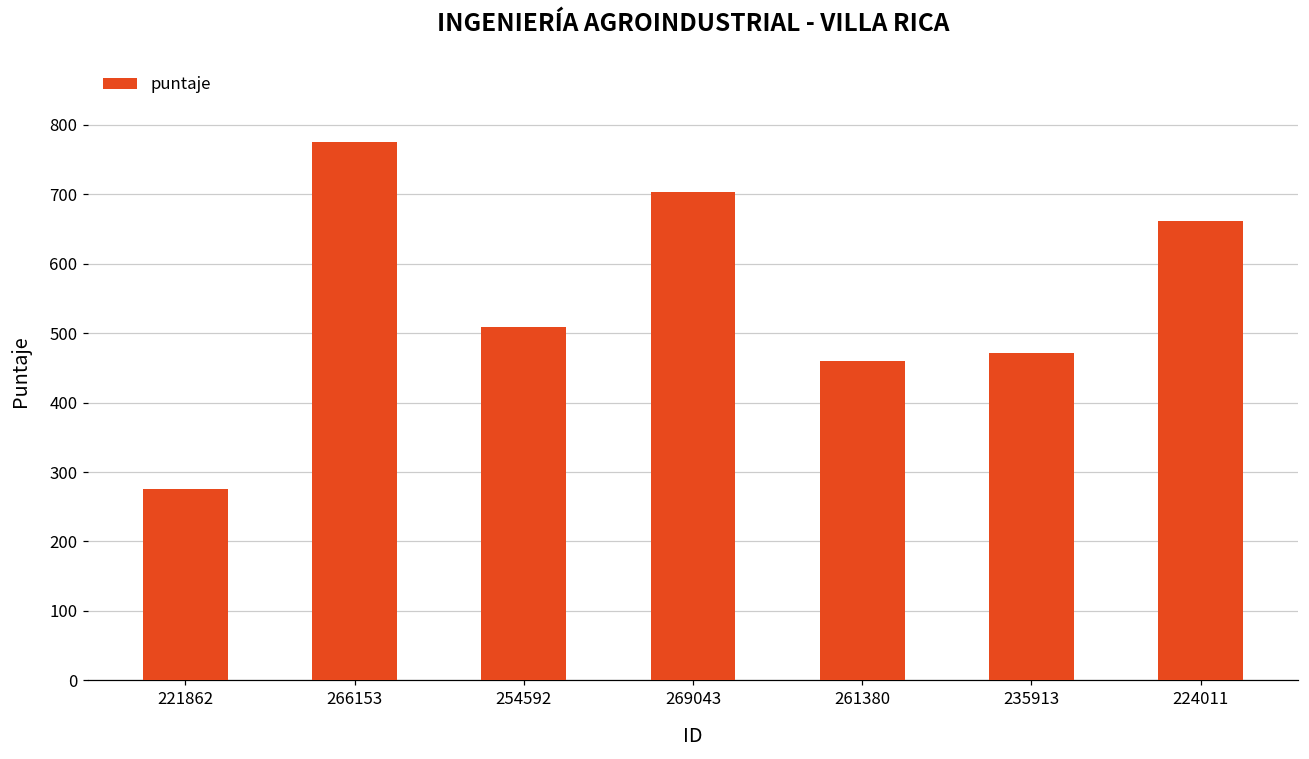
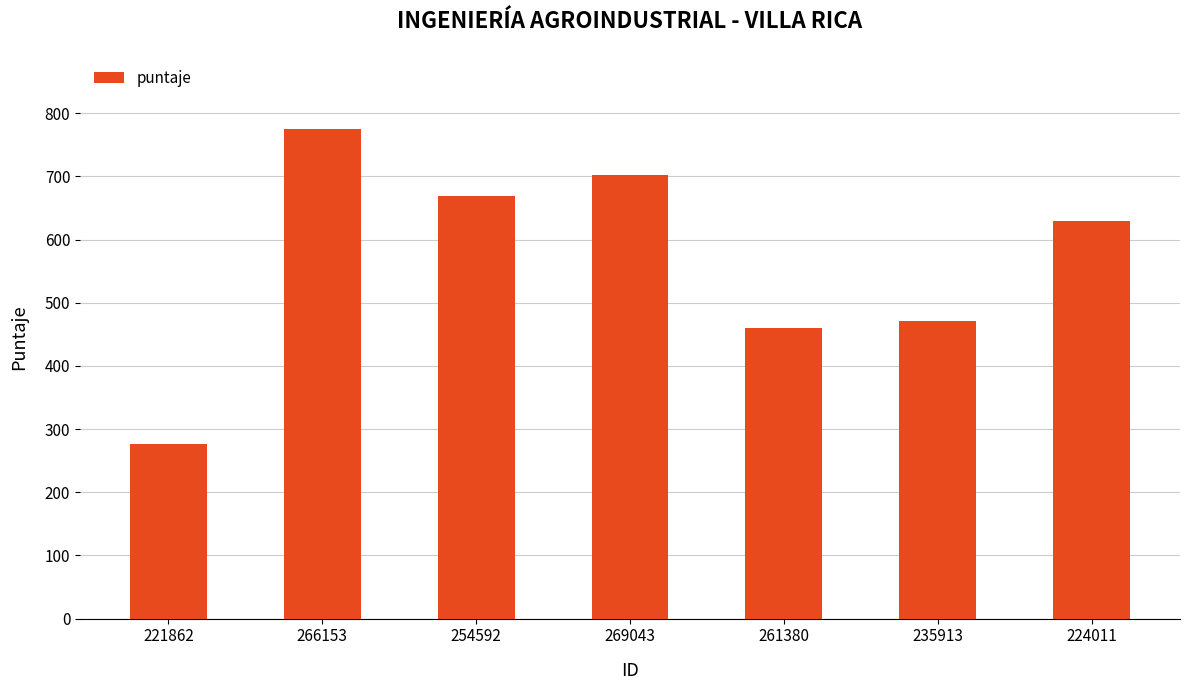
254592: 510 -> 670
224011: 660 -> 630
